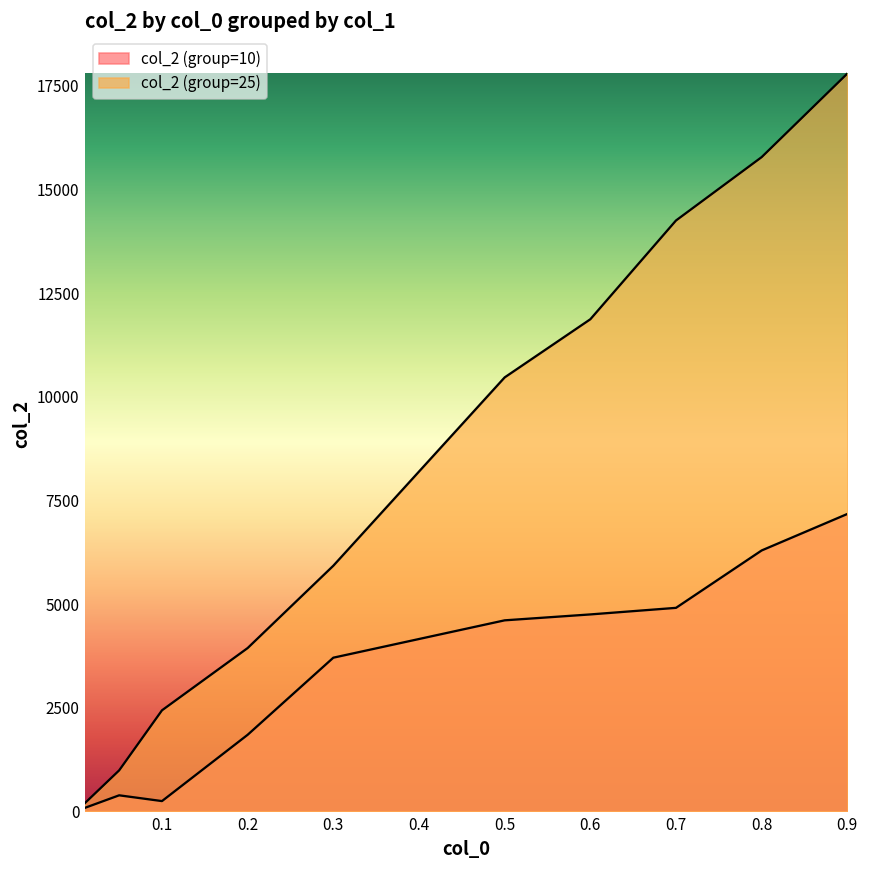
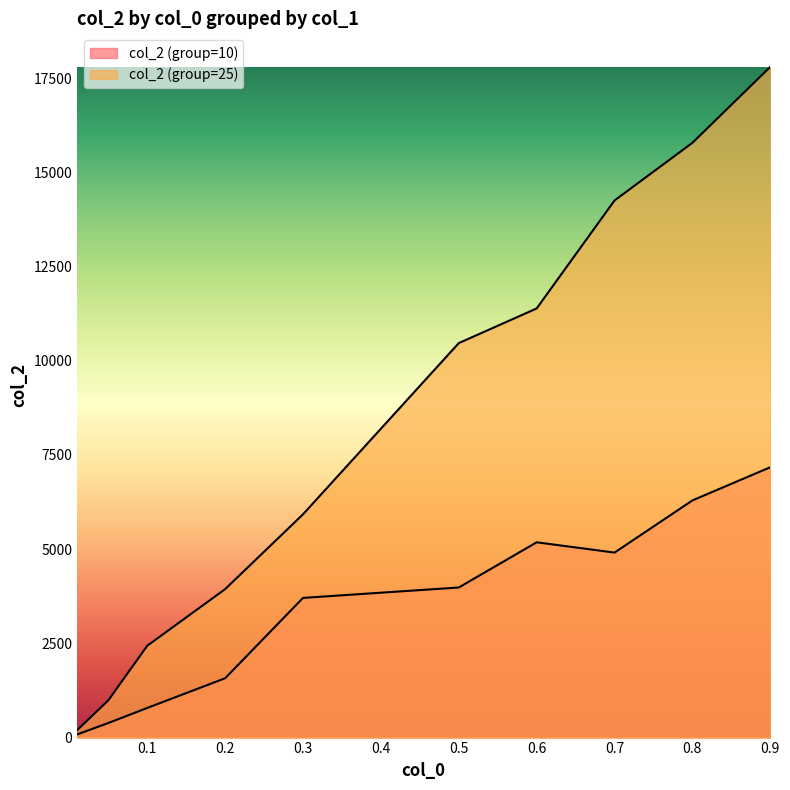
col_2 (group=10), 0.1: 200 -> 800
col_2 (group=10), 0.2: 1800 -> 1600
col_2 (group=10), 0.5: 4600 -> 4000
col_2 (group=10), 0.6: 4800 -> 5200
col_2 (group=25), 0.6: 11900 -> 11400
